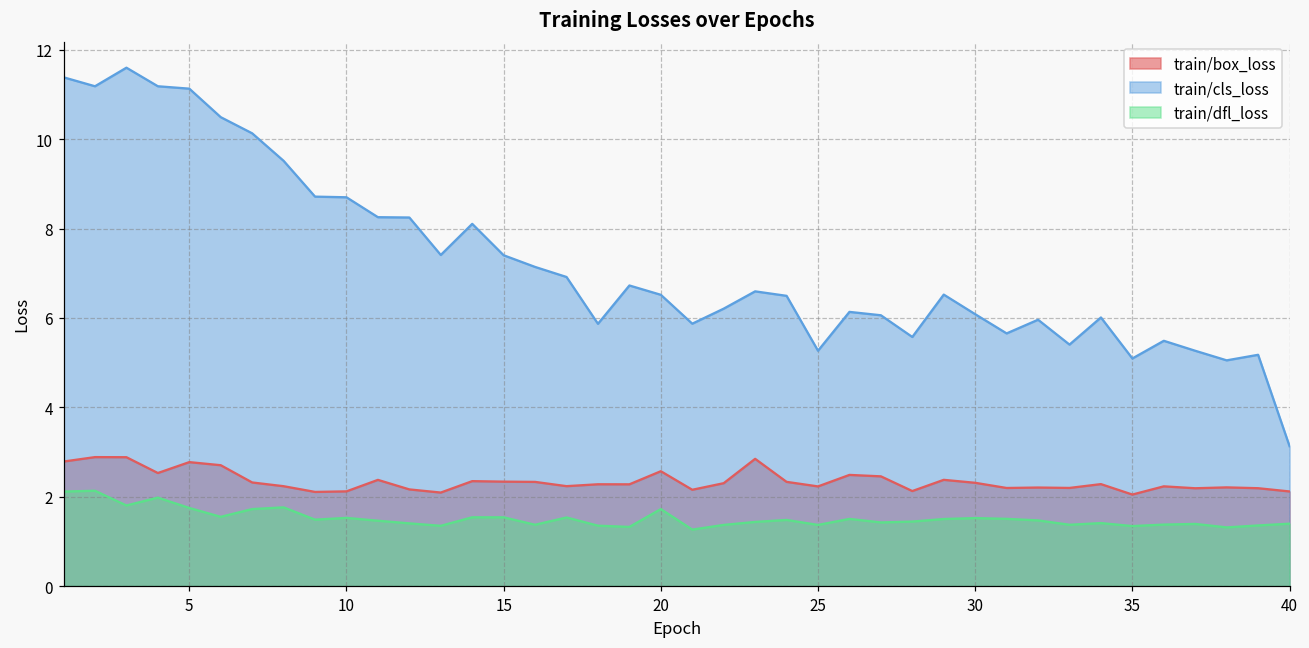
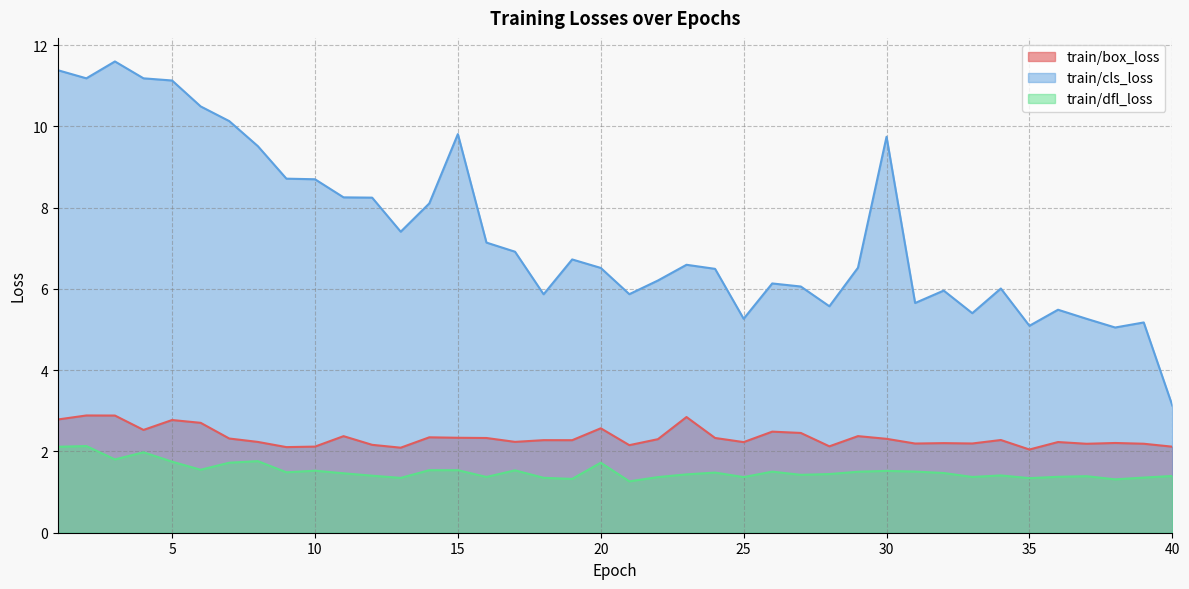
train/cls_loss, 15: 7.4 -> 9.8
train/cls_loss, 30: 6.1 -> 9.7
